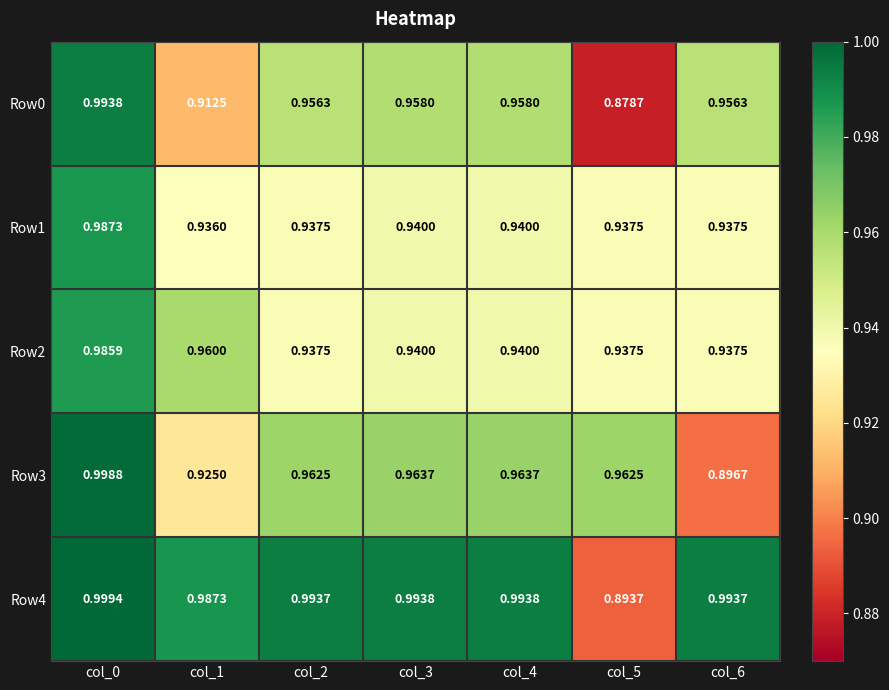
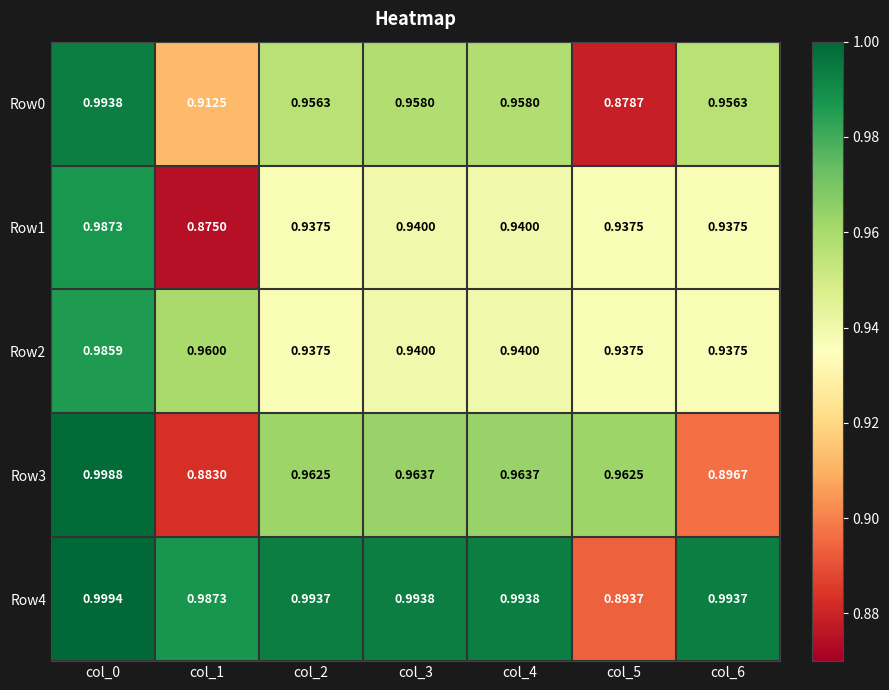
Row1, col_1: 0.9360 -> 0.8750
Row3, col_1: 0.9250 -> 0.8830
